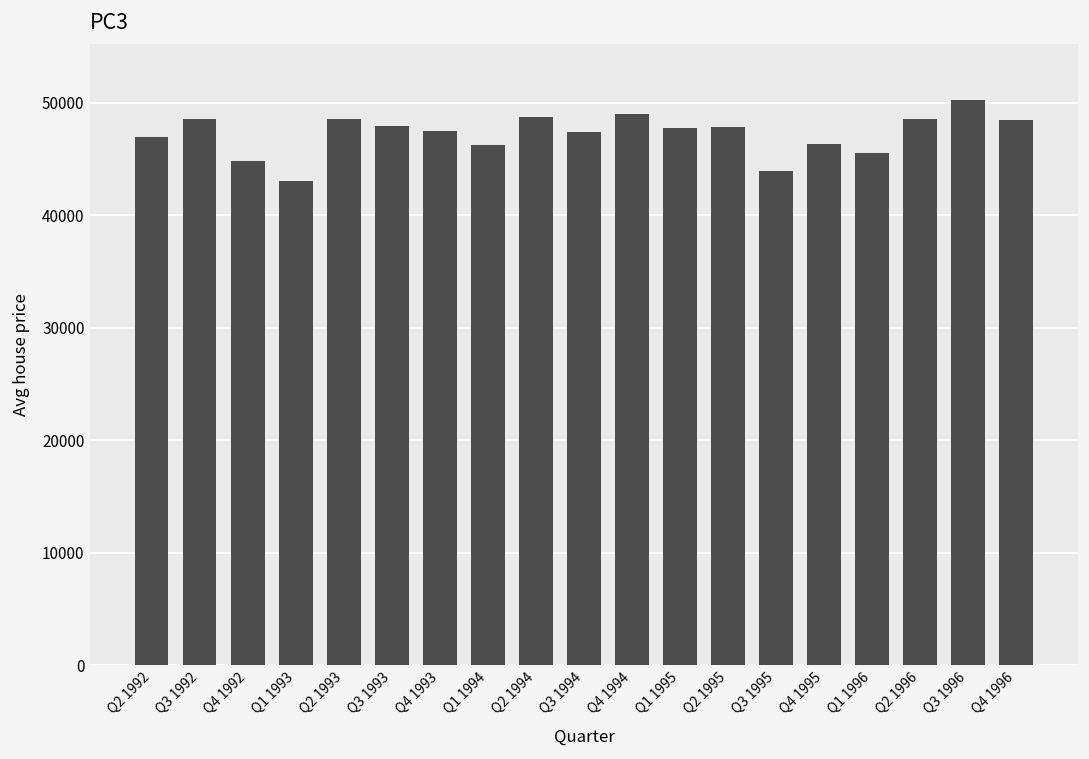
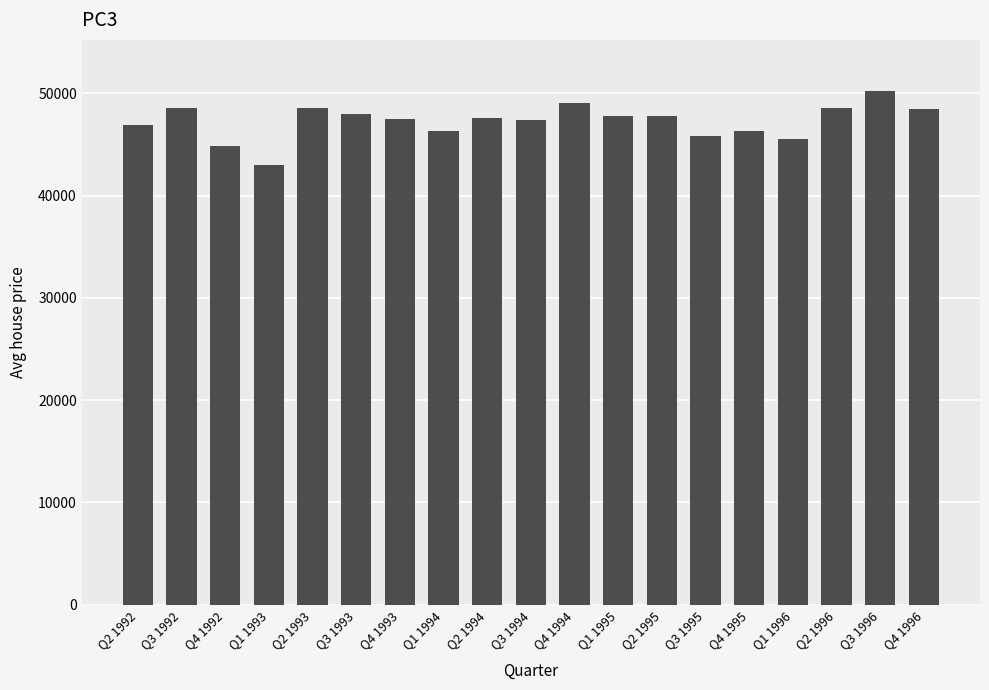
Q2 1994: 48800 -> 47600
Q3 1995: 43900 -> 45800
